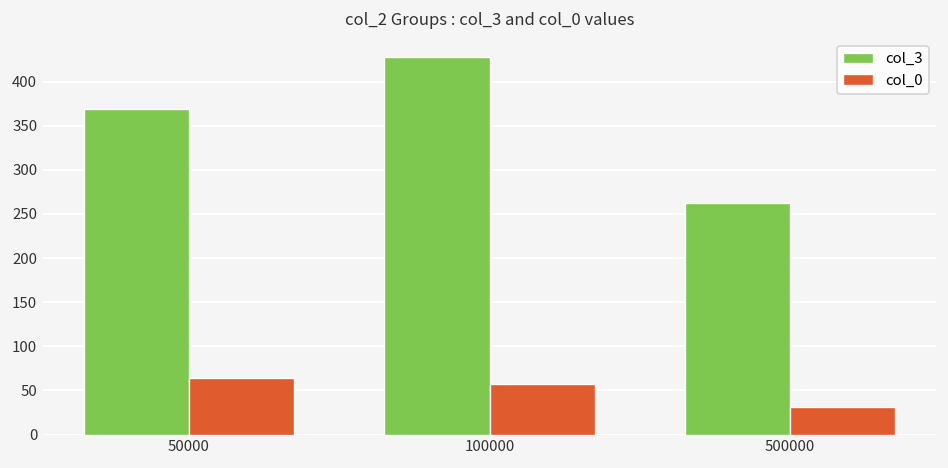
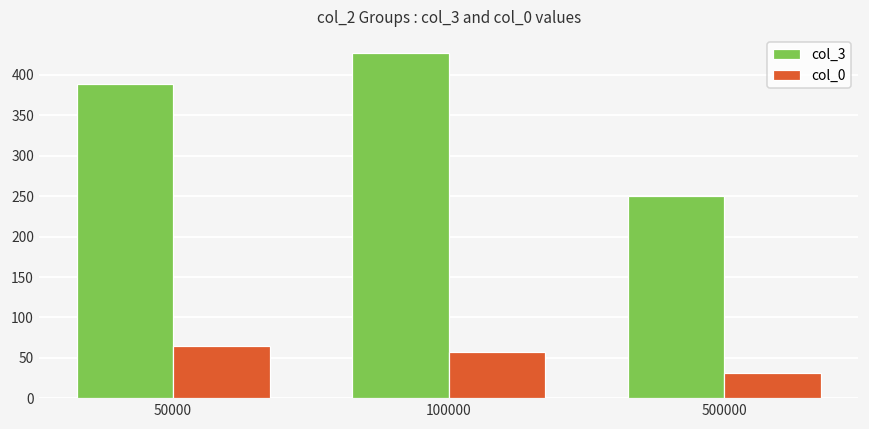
col_3, 50000: 370 -> 390
col_3, 500000: 260 -> 250
